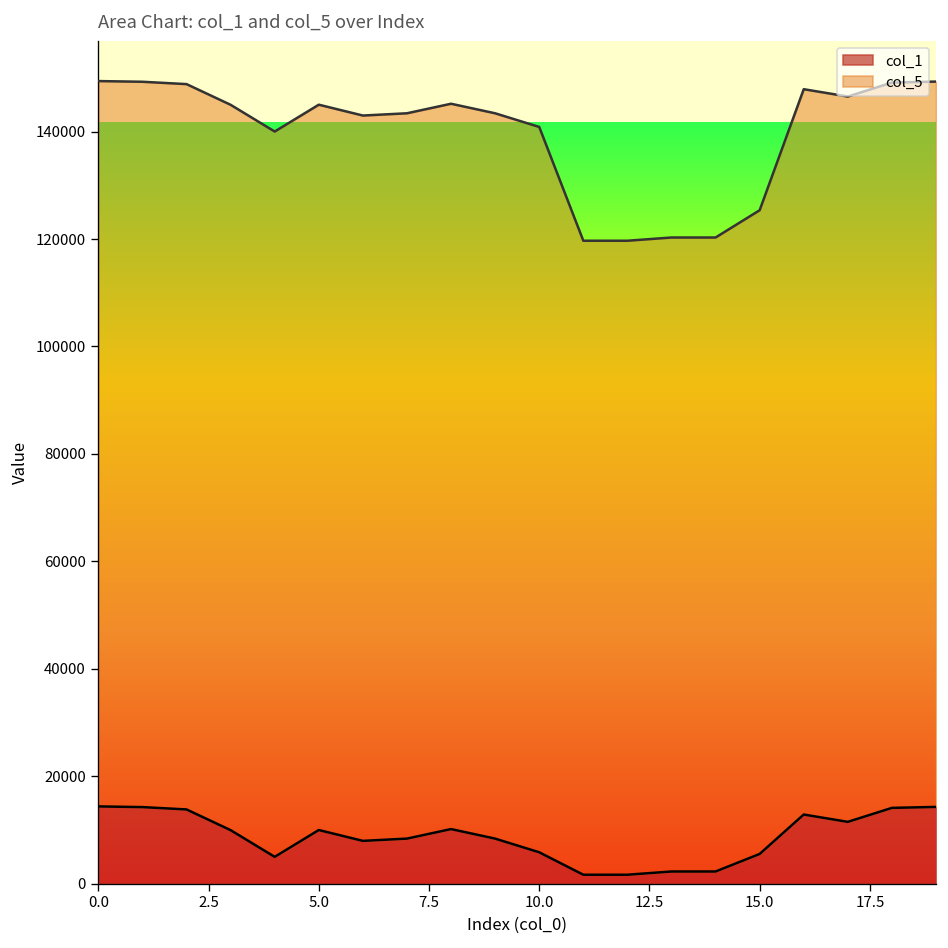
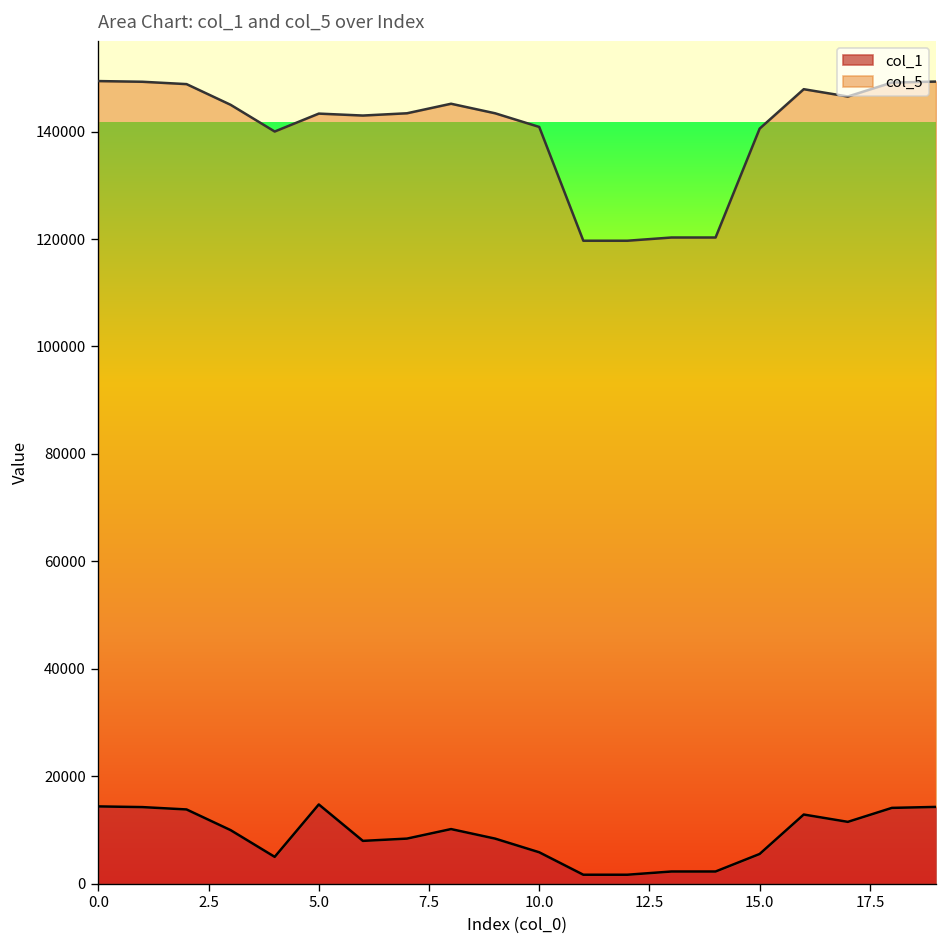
col_1, 5.0: 10000 -> 15000
col_5, 5.0: 135000 -> 129000
col_5, 15.0: 120000 -> 135000
